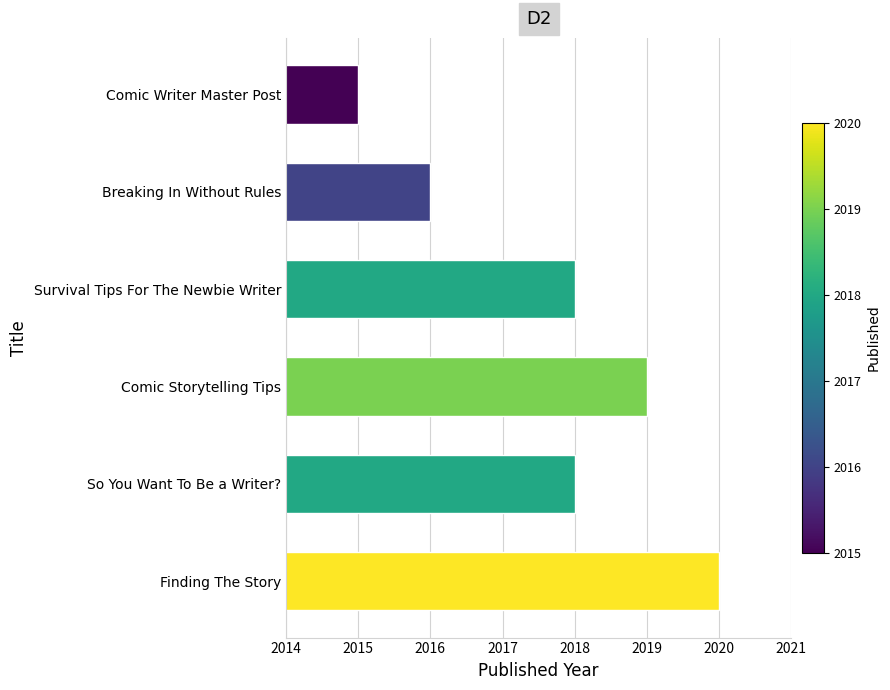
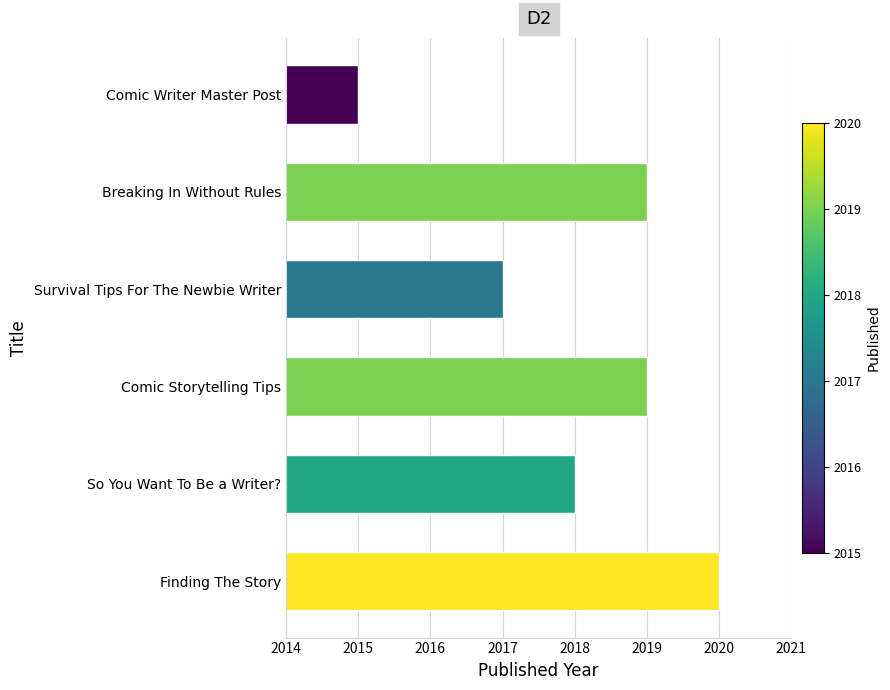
Breaking In Without Rules: 2016 -> 2019
Survival Tips For The Newbie Writer: 2018 -> 2017
